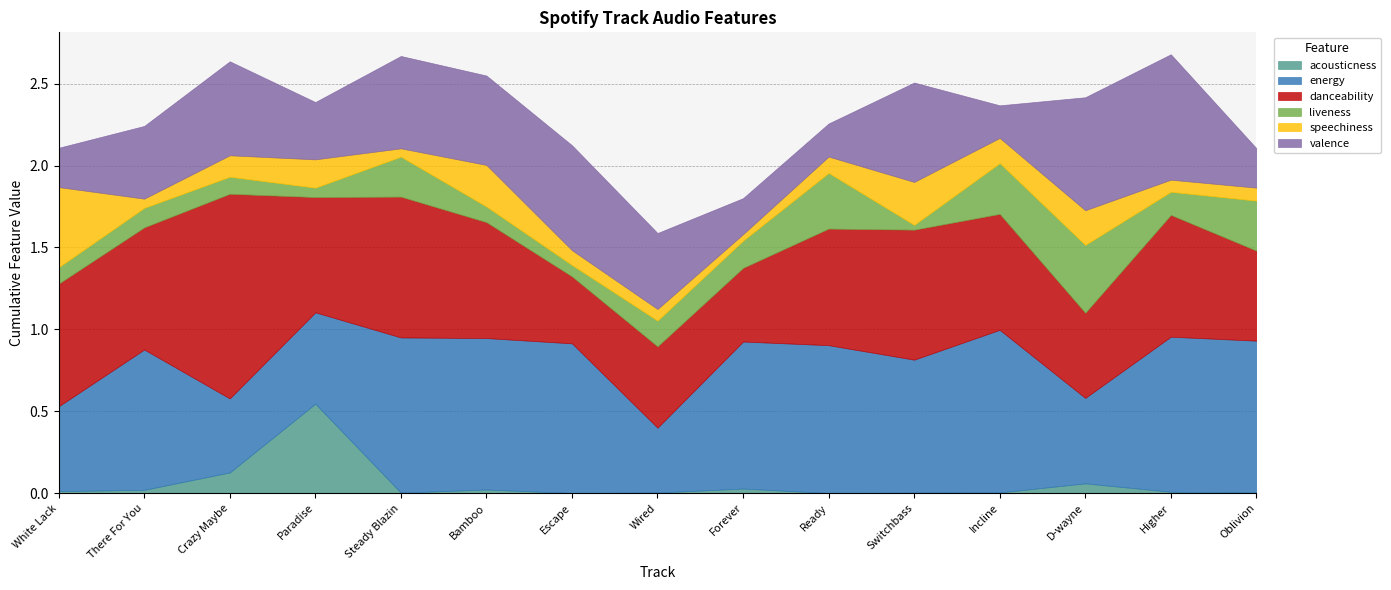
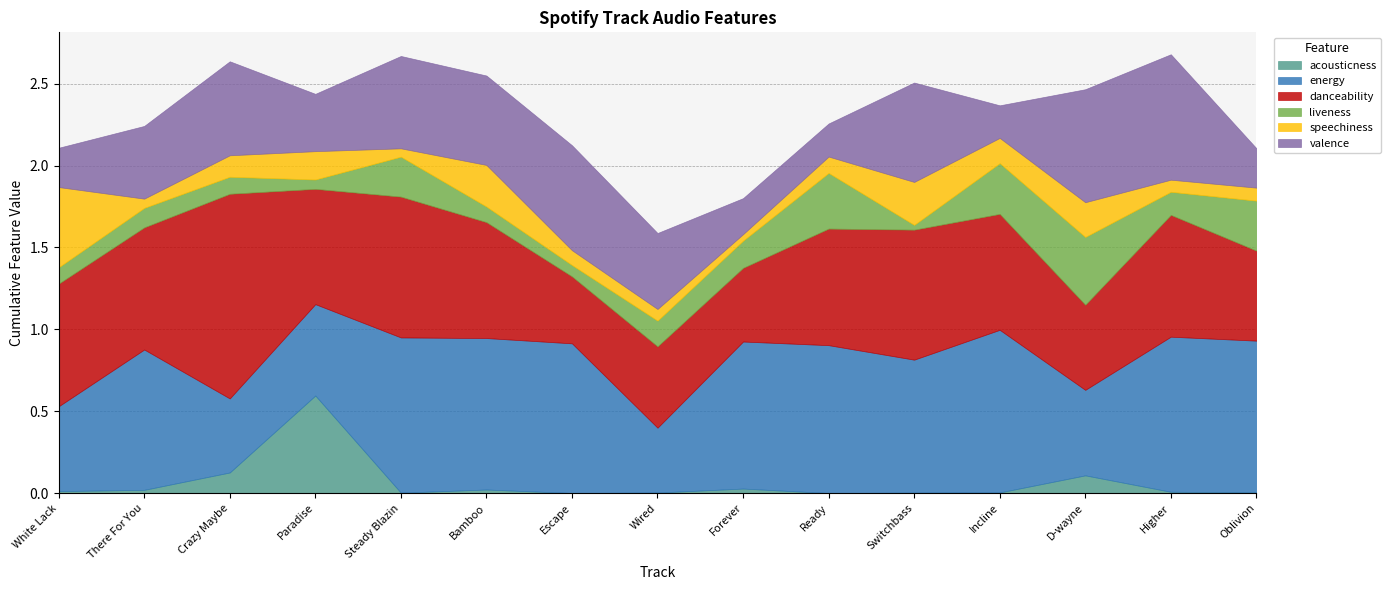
acousticness, Paradise: 0.55 -> 0.60
acousticness, D-wayne: 0.06 -> 0.11
